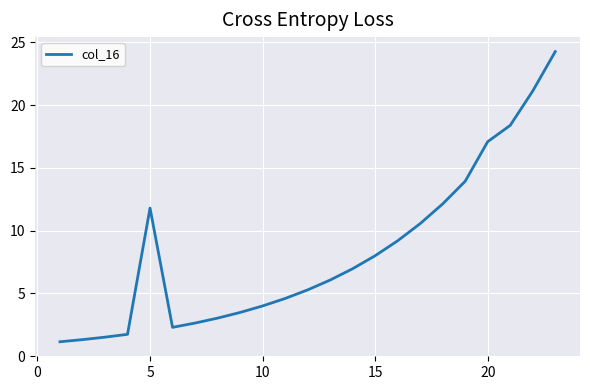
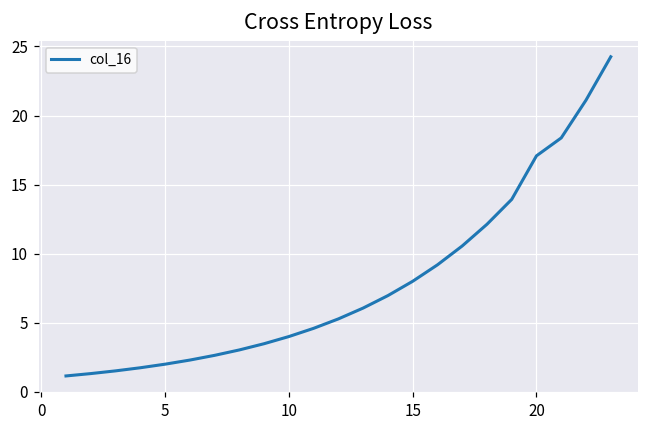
5: 11.8 -> 2.0
